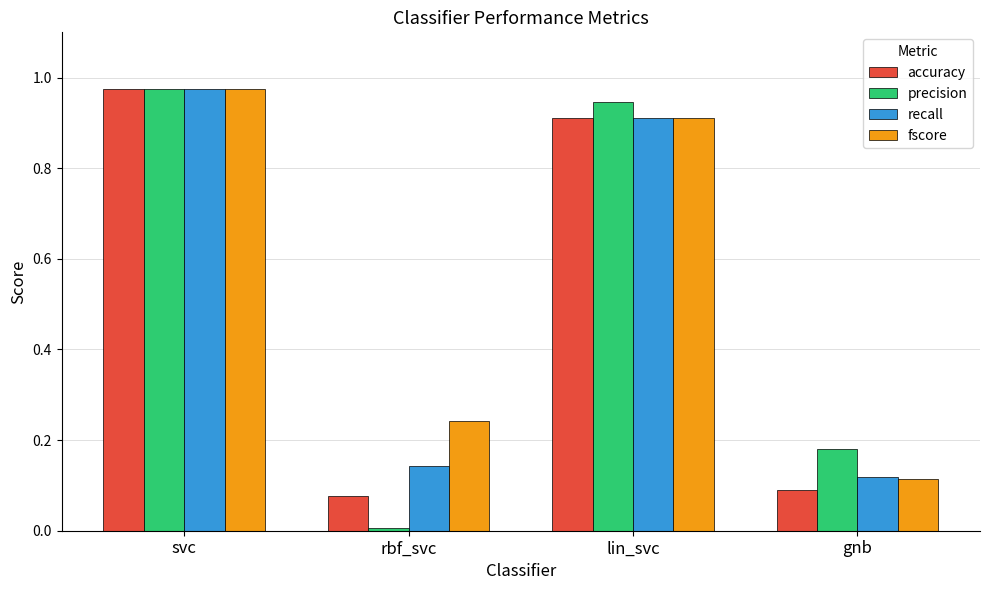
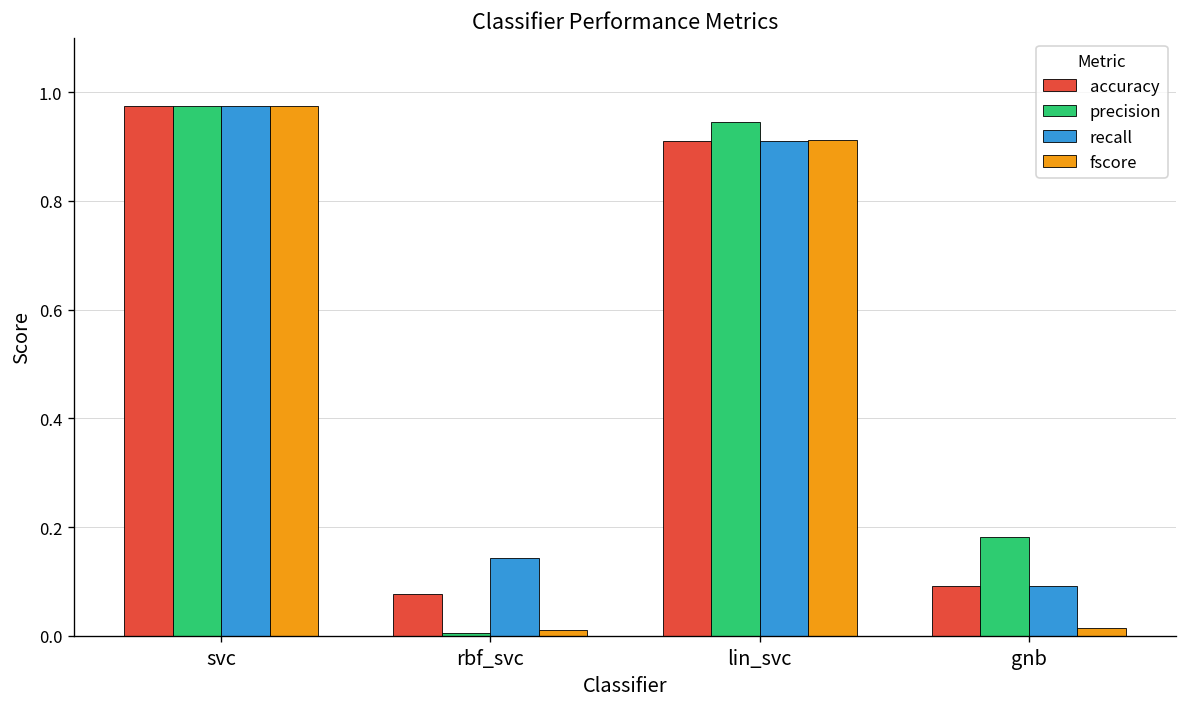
fscore, rbf_svc: 0.24 -> 0.01
recall, gnb: 0.12 -> 0.09
fscore, gnb: 0.11 -> 0.02
